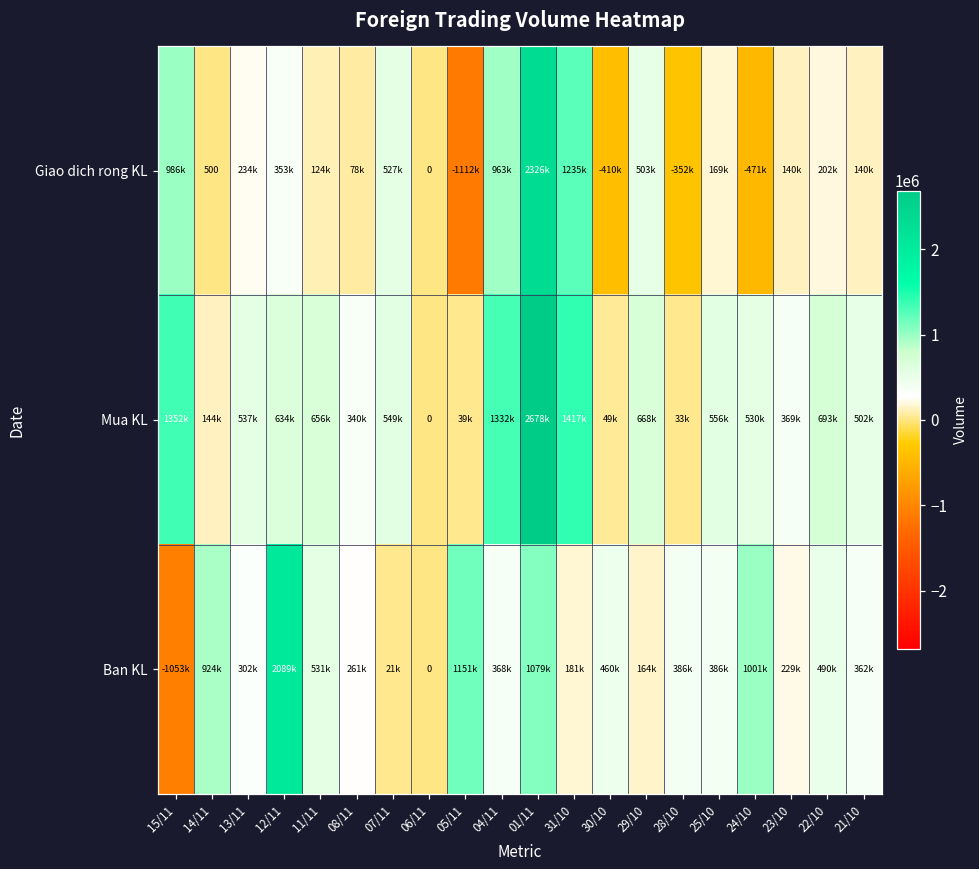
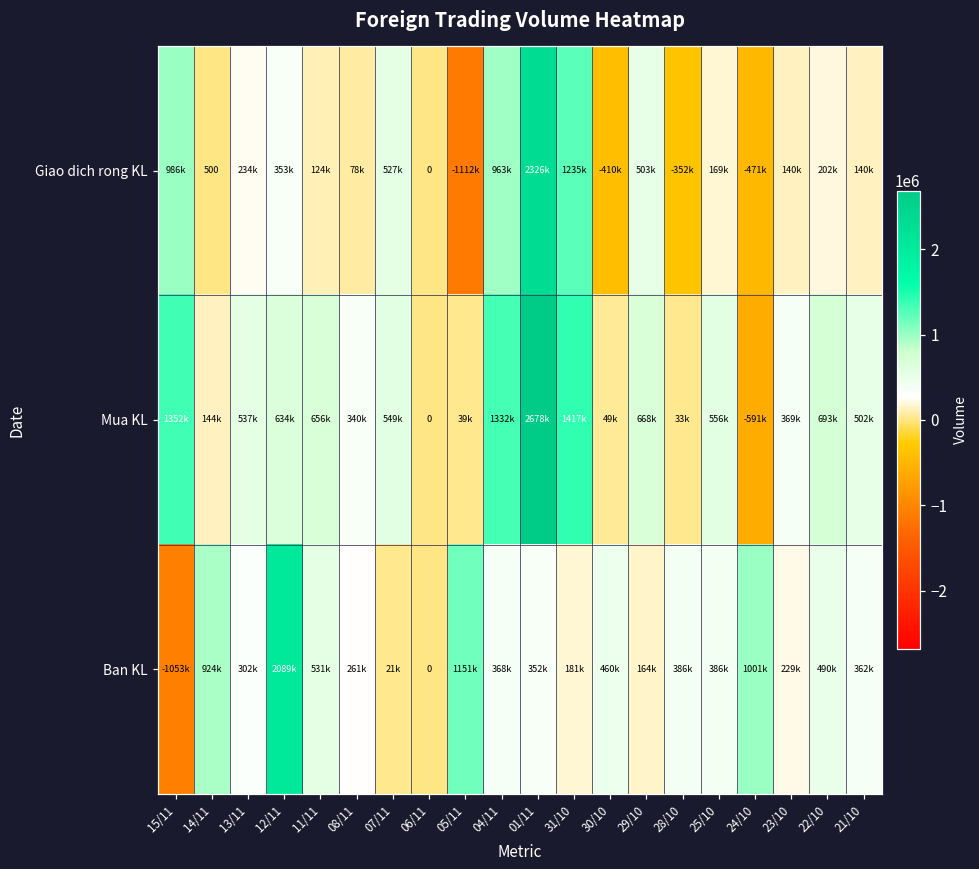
Mua KL, 24/10: 530k -> -591k
Ban KL, 01/11: 1079k -> 352k
